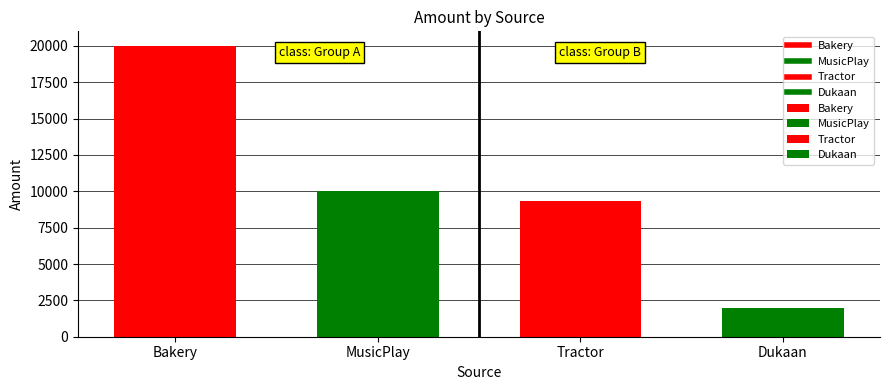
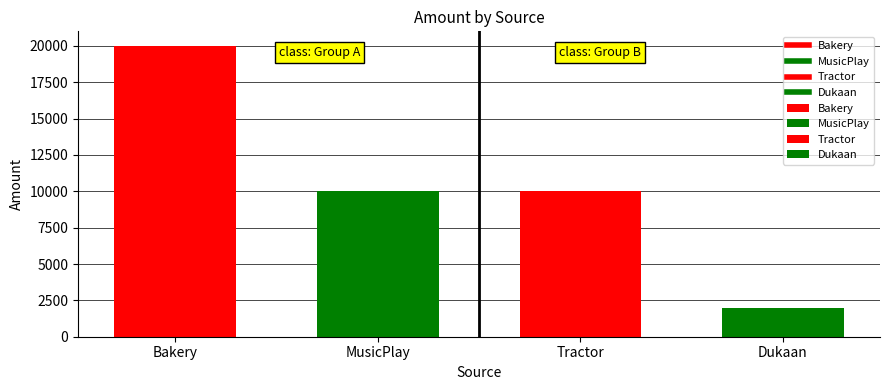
Tractor: 9300 -> 10000
